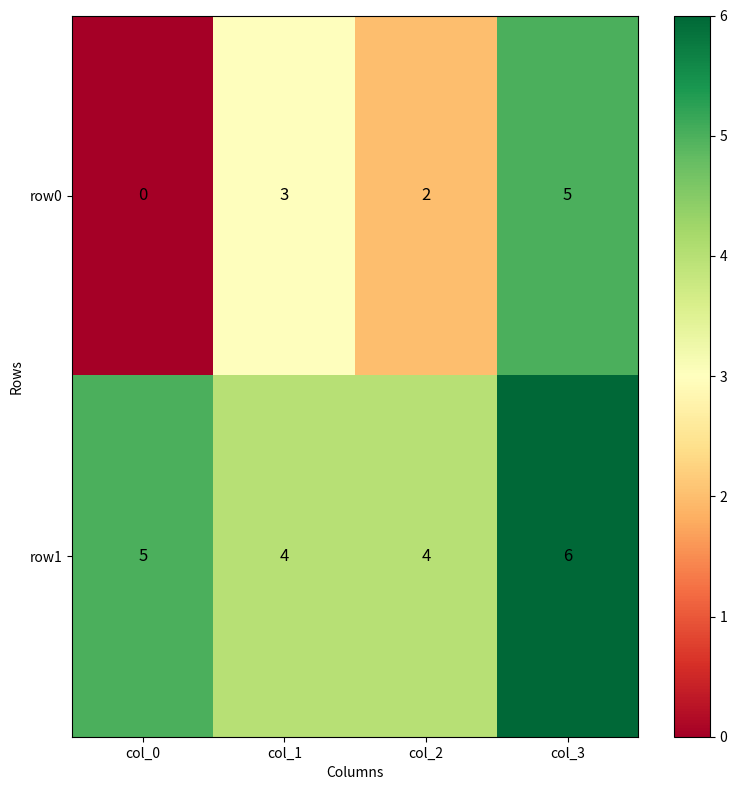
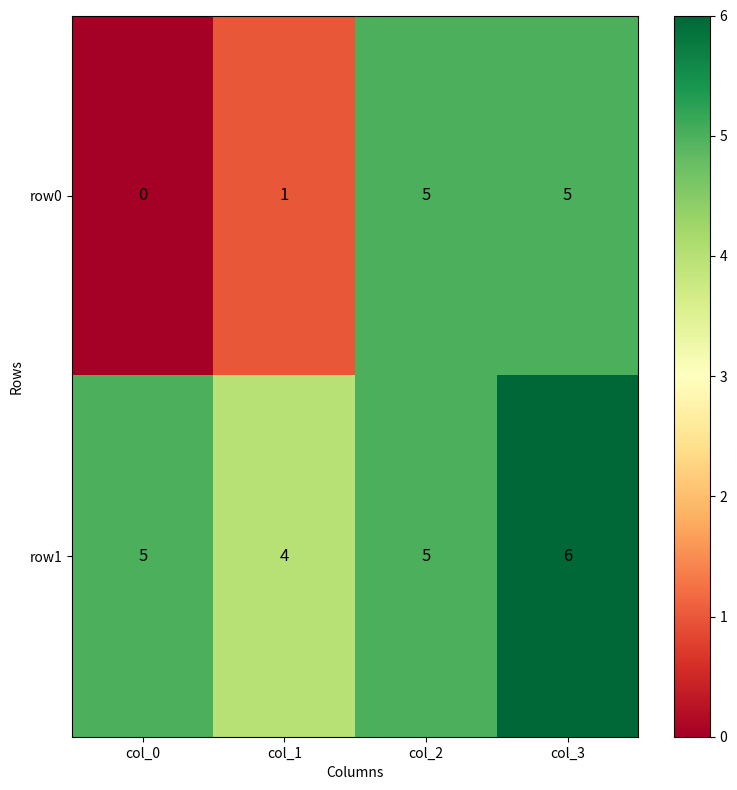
row0, col_1: 3 -> 1
row0, col_2: 2 -> 5
row1, col_2: 4 -> 5
